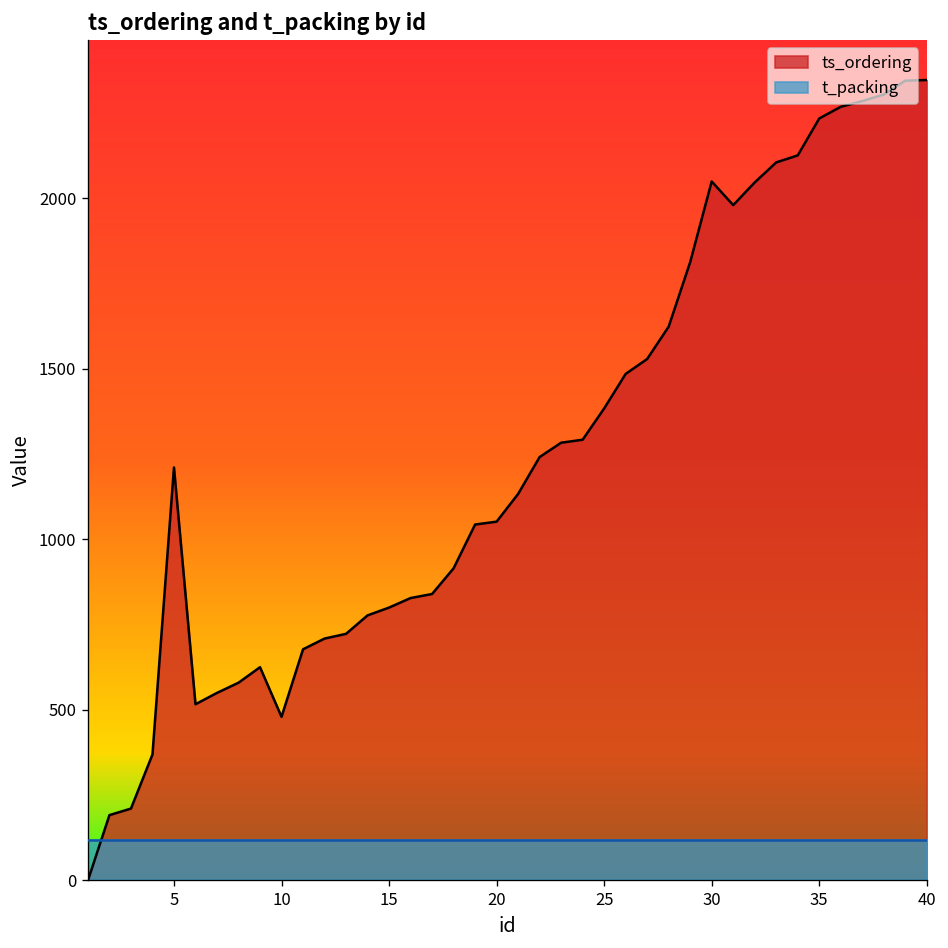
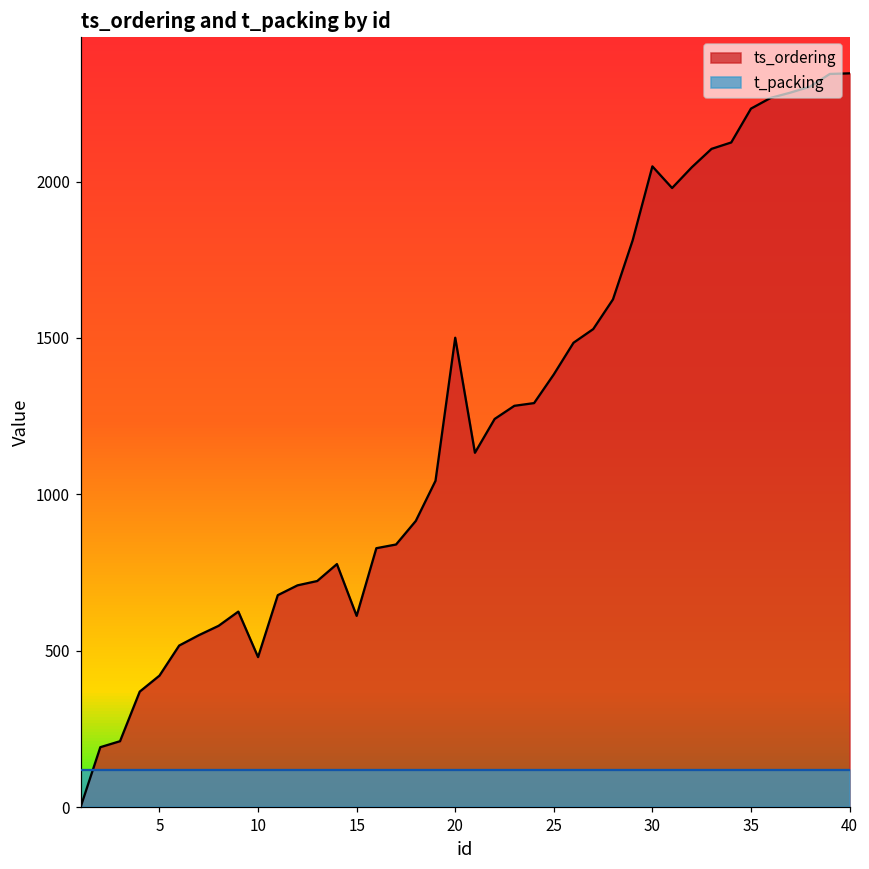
ts_ordering, 5: 1210 -> 420
ts_ordering, 15: 800 -> 610
ts_ordering, 20: 1050 -> 1500
